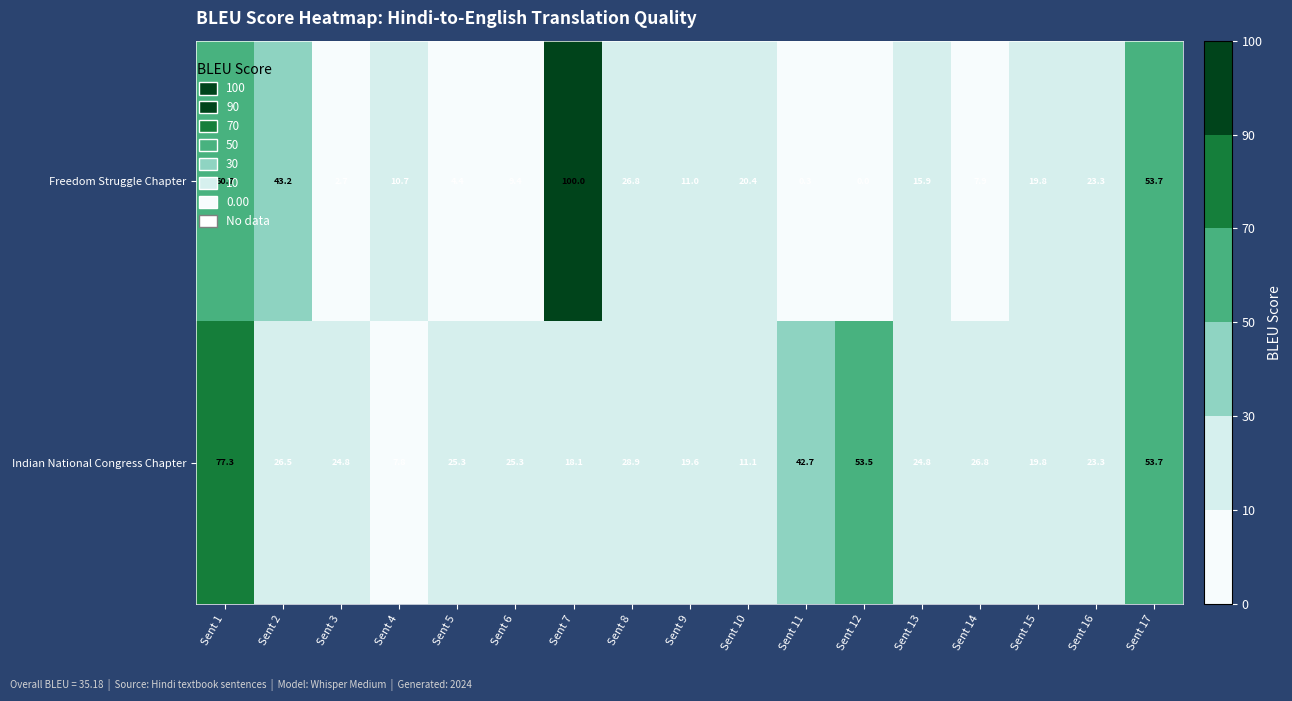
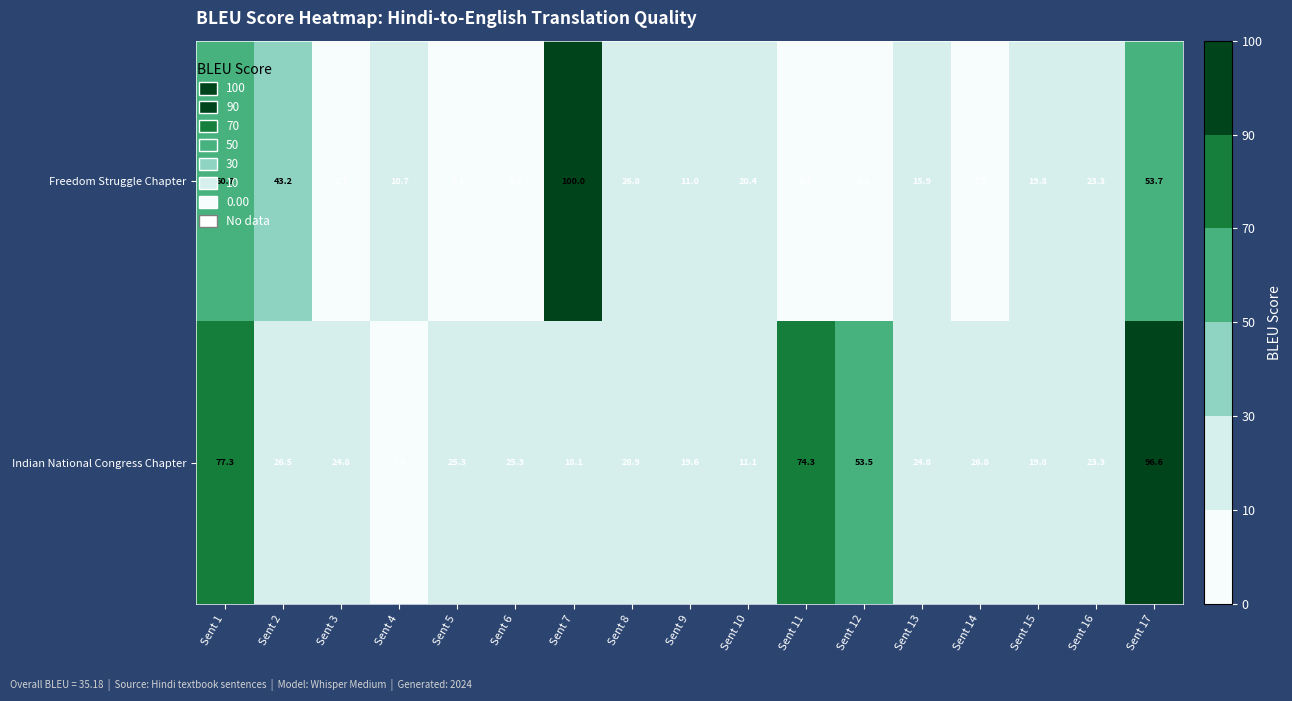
Indian National Congress Chapter, Sent 11: 42.7 -> 74.3
Indian National Congress Chapter, Sent 17: 53.7 -> 96.6
